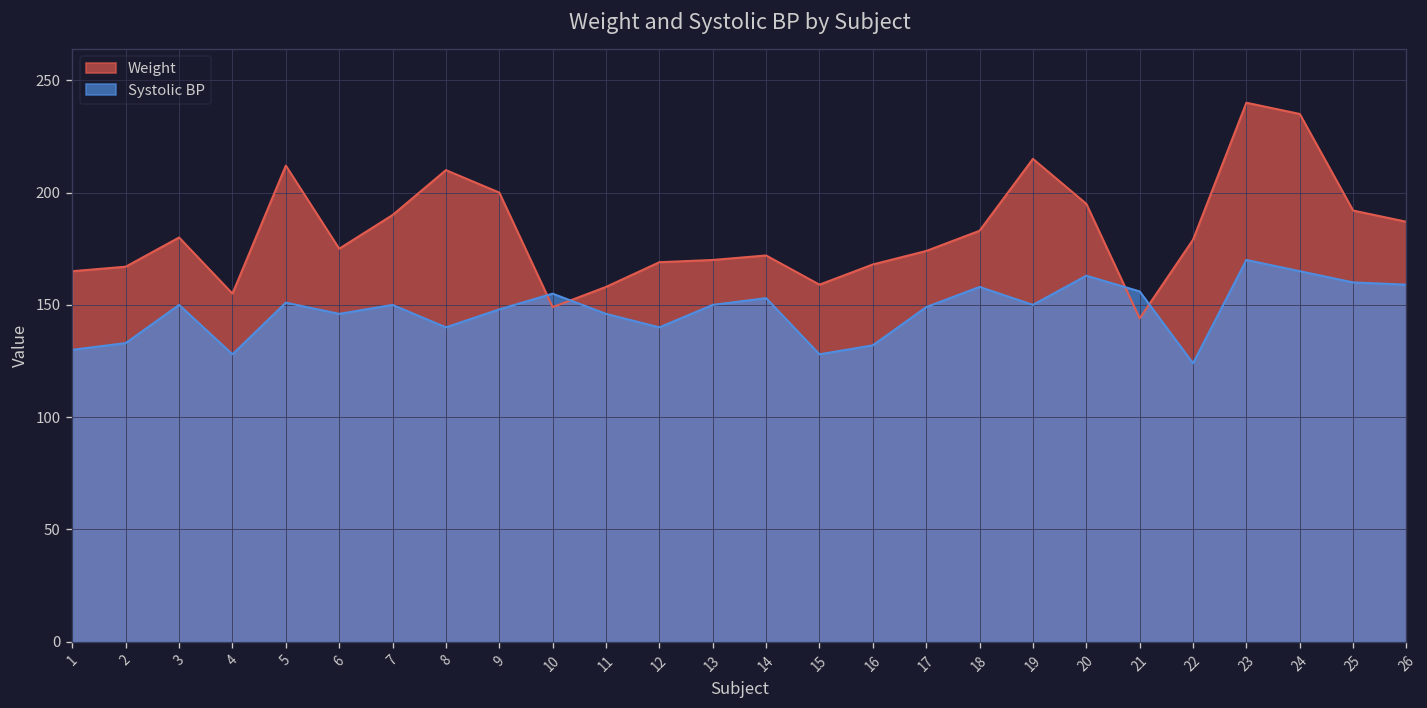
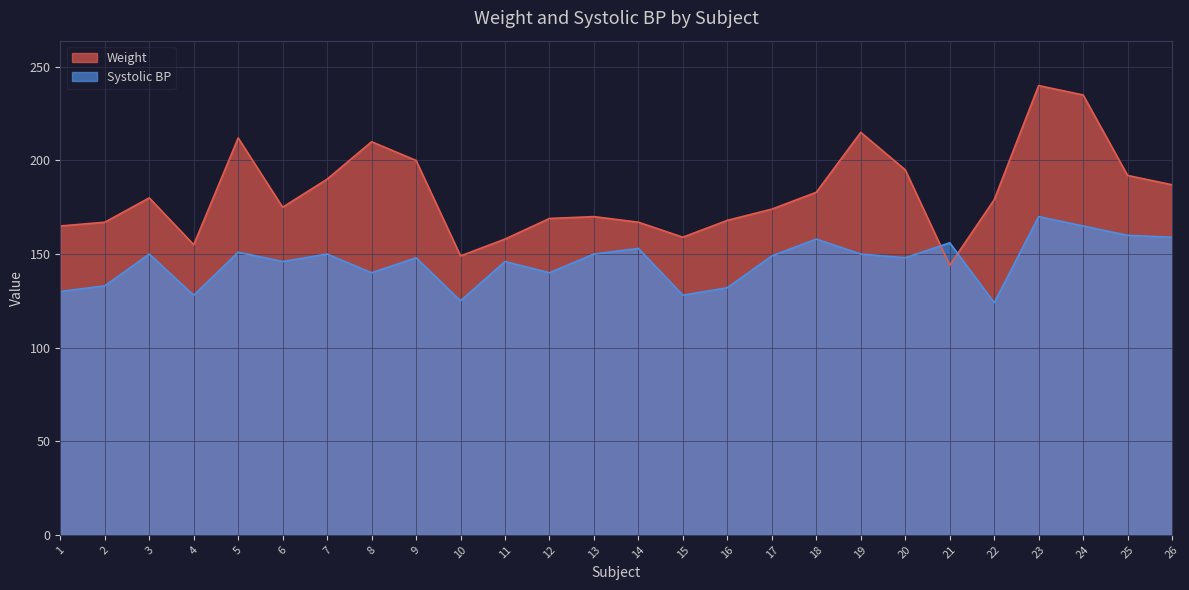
Systolic BP, 10: 155 -> 125
Weight, 14: 172 -> 167
Systolic BP, 20: 163 -> 148
